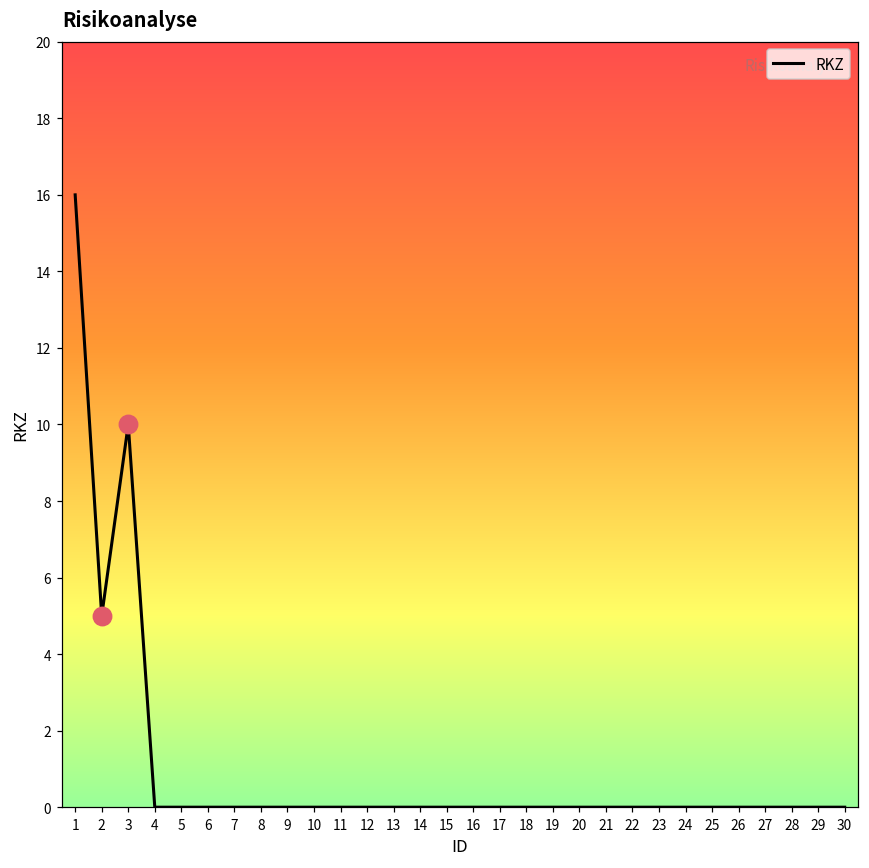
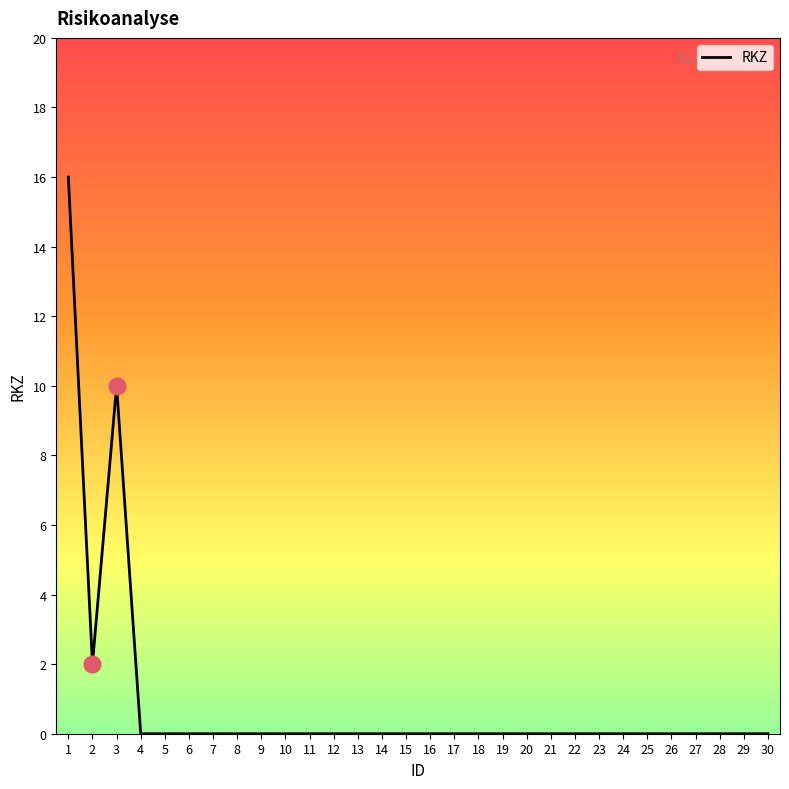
RKZ, 2: 5 -> 2
